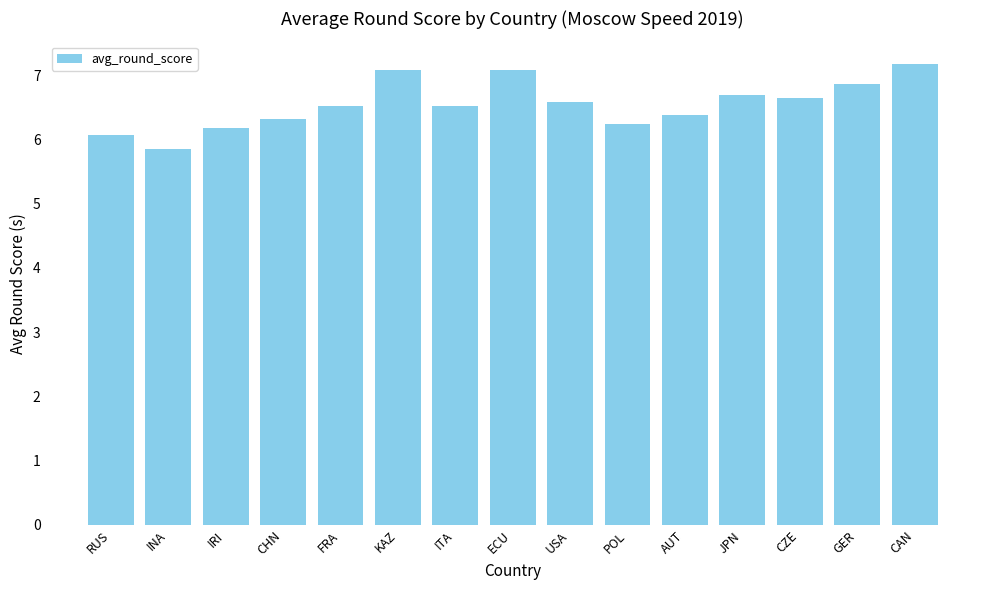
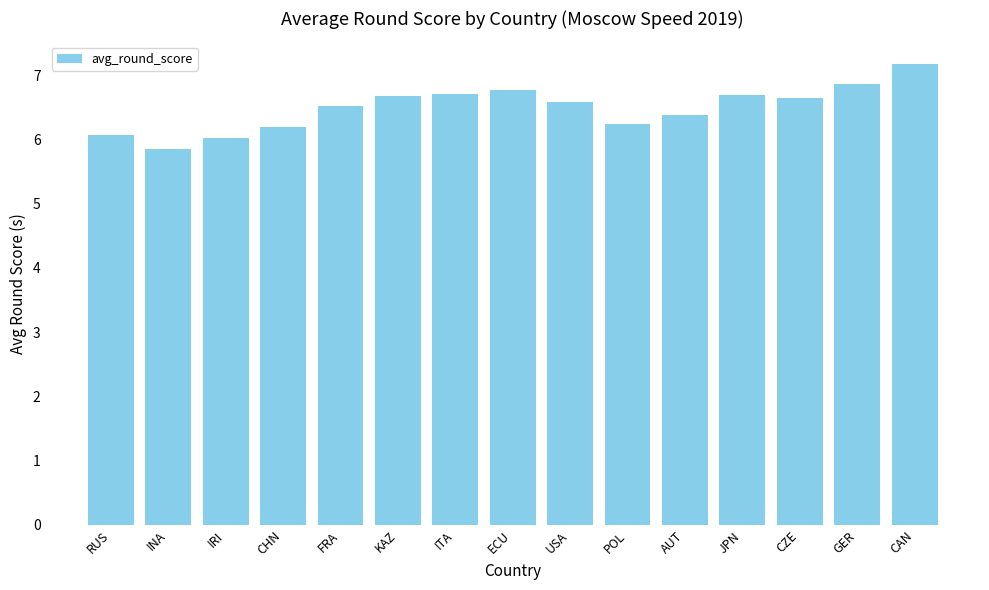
IRI: 6.2 -> 6.0
CHN: 6.3 -> 6.2
KAZ: 7.1 -> 6.7
ITA: 6.5 -> 6.7
ECU: 7.1 -> 6.8
